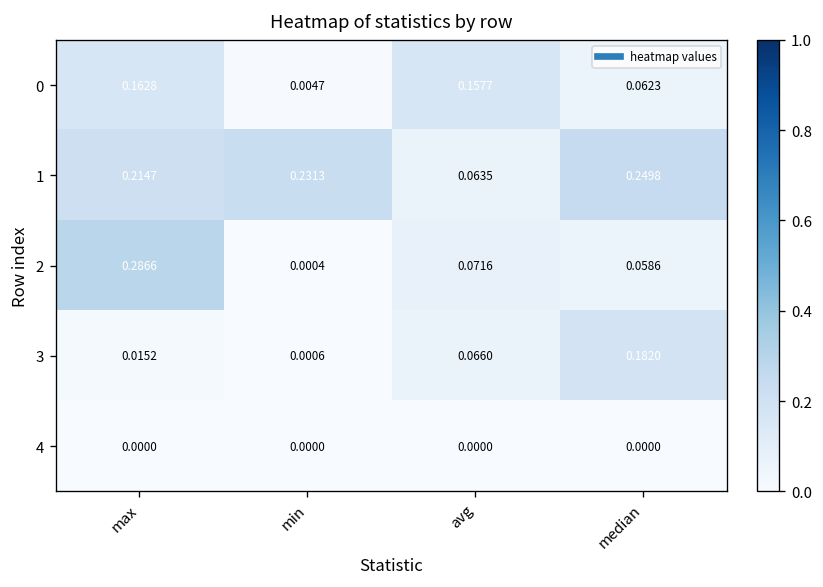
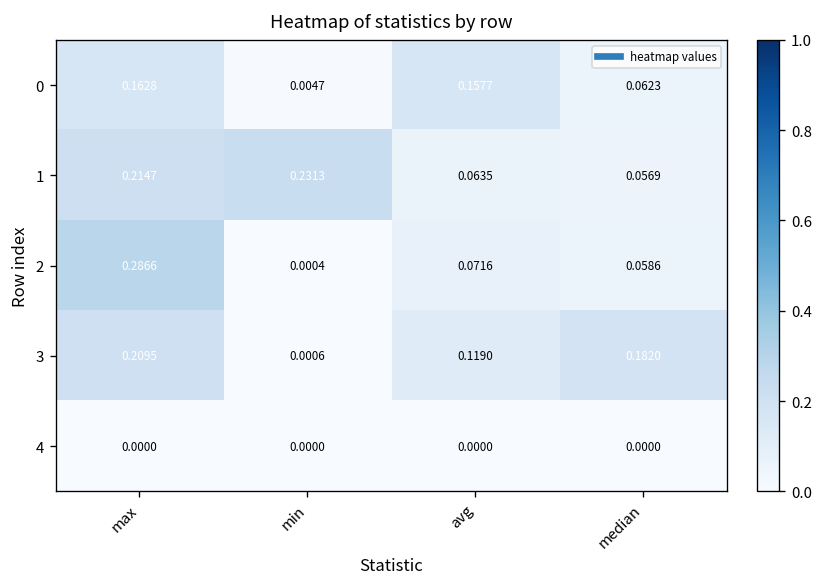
1, median: 0.2498 -> 0.0569
3, max: 0.0152 -> 0.2095
3, avg: 0.0660 -> 0.1190
